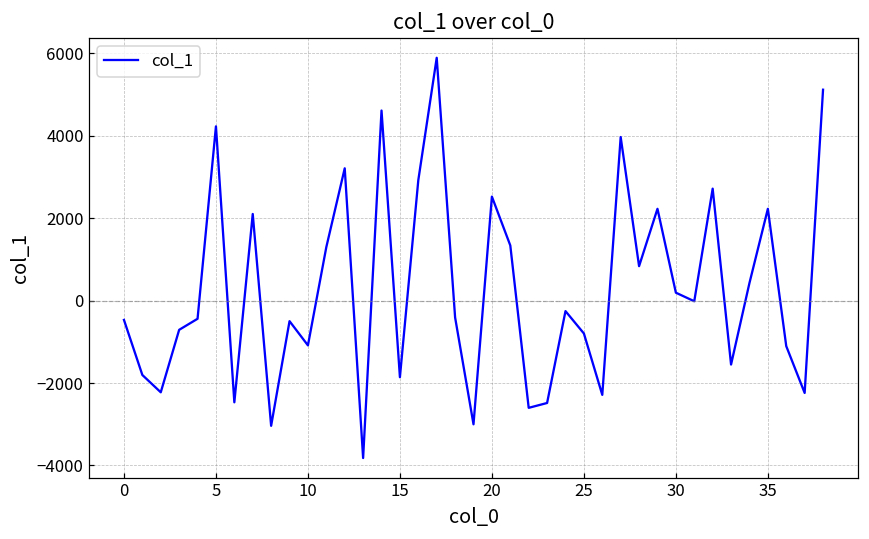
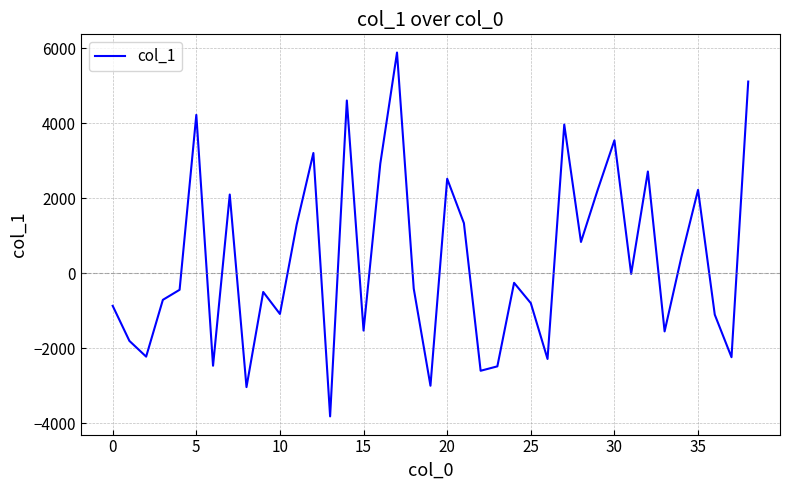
0: -500 -> -900
15: -1900 -> -1500
30: 200 -> 3500
